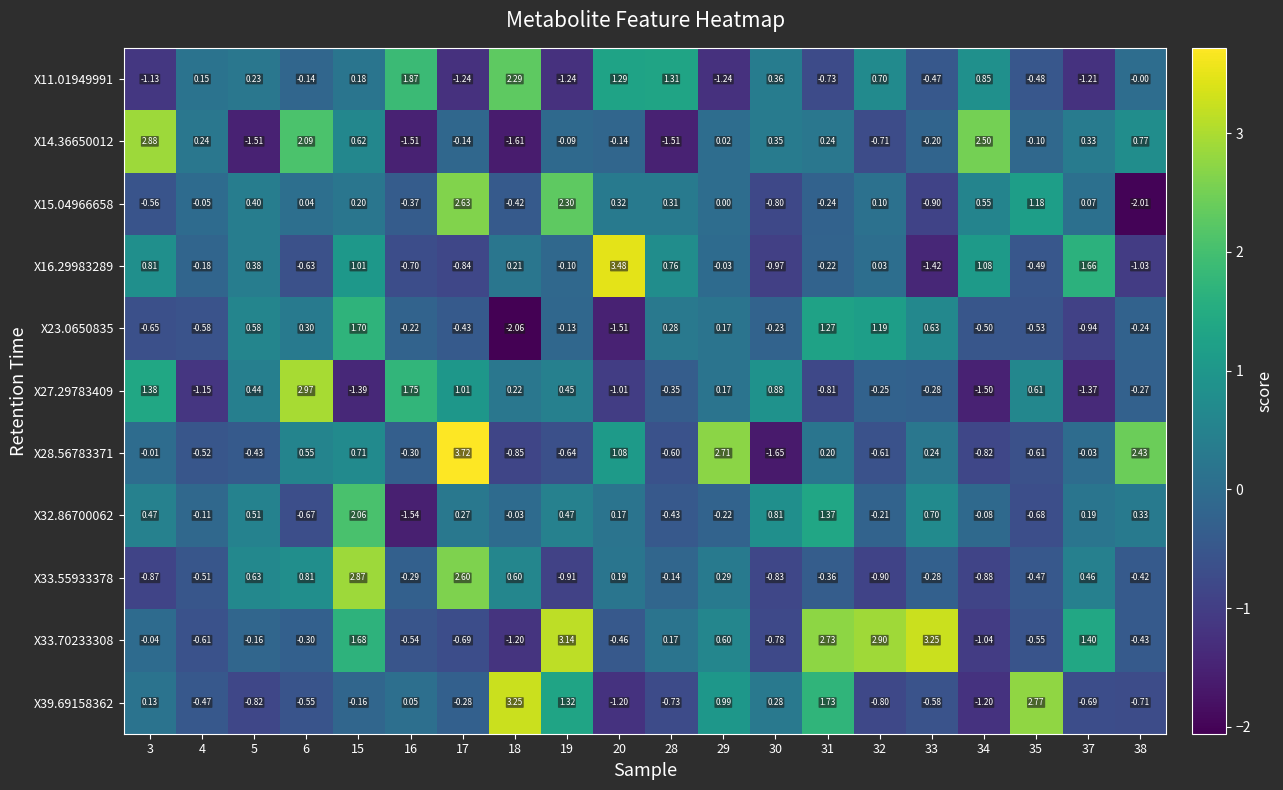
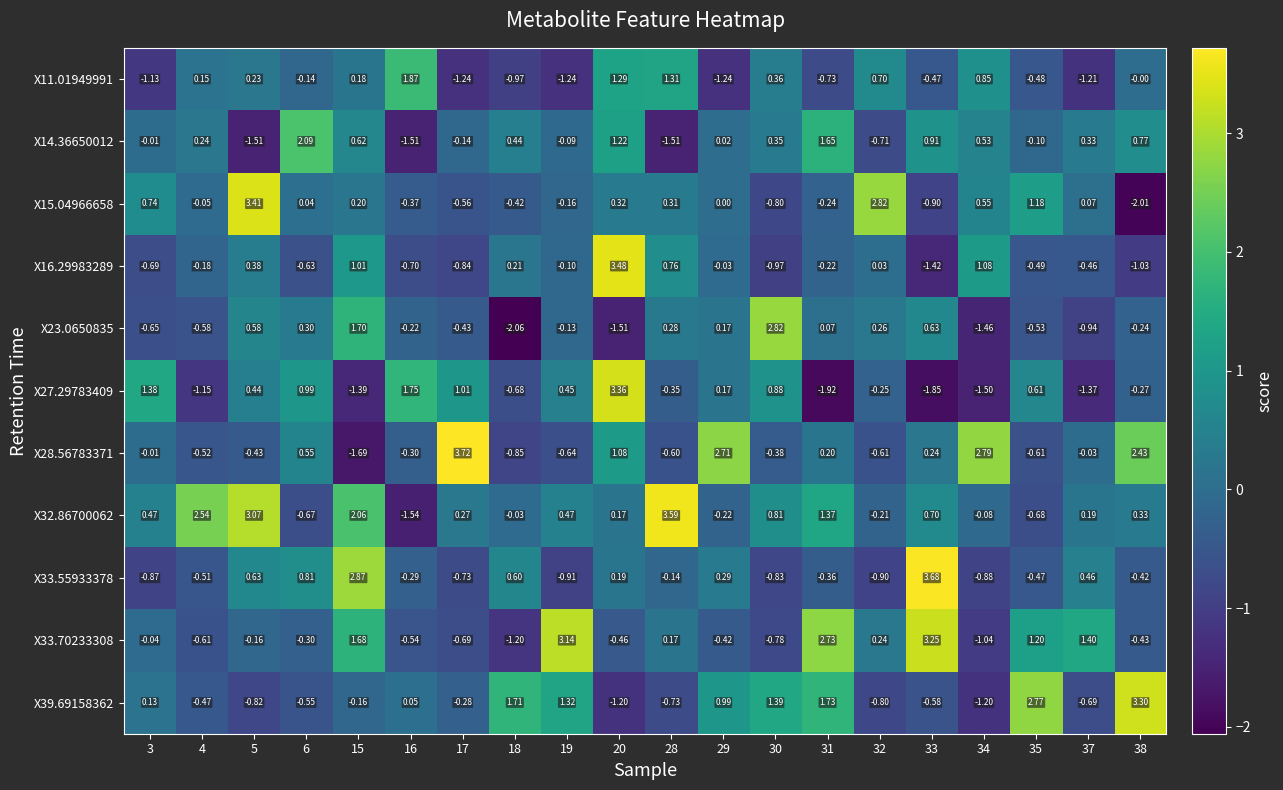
X11.01949991, 18: 2.29 -> -0.97
X14.36650012, 3: 2.88 -> -0.01
X14.36650012, 18: -1.61 -> 0.44
X14.36650012, 20: -0.14 -> 1.22
X14.36650012, 31: 0.24 -> 1.65
X14.36650012, 33: -0.20 -> 0.91
X14.36650012, 34: 2.50 -> 0.53
X15.04966658, 3: -0.56 -> 0.74
X15.04966658, 5: 0.40 -> 3.41
X15.04966658, 17: 2.63 -> -0.56
X15.04966658, 19: 2.30 -> -0.16
X15.04966658, 32: 0.10 -> 2.82
X16.29983289, 3: 0.81 -> -0.69
X16.29983289, 37: 1.66 -> -0.46
X23.0650835, 30: -0.23 -> 2.82
X23.0650835, 31: 1.27 -> 0.07
X23.0650835, 32: 1.19 -> 0.26
X23.0650835, 34: -0.50 -> -1.46
X27.29783409, 6: 2.97 -> 0.99
X27.29783409, 18: 0.22 -> -0.68
X27.29783409, 20: -1.01 -> 3.36
X27.29783409, 31: -0.81 -> -1.92
X27.29783409, 33: -0.28 -> -1.85
X28.56783371, 15: 0.71 -> -1.69
X28.56783371, 30: -1.65 -> -0.38
X28.56783371, 34: -0.82 -> 2.79
X32.86700062, 4: -0.11 -> 2.54
X32.86700062, 5: 0.51 -> 3.07
X32.86700062, 28: -0.43 -> 3.59
X33.55933378, 17: 2.60 -> -0.73
X33.55933378, 33: -0.28 -> 3.68
X33.70233308, 29: 0.60 -> -0.42
X33.70233308, 32: 2.90 -> 0.24
X33.70233308, 35: -0.55 -> 1.20
X39.69158362, 18: 3.25 -> 1.71
X39.69158362, 30: 0.28 -> 1.39
X39.69158362, 38: -0.71 -> 3.30
